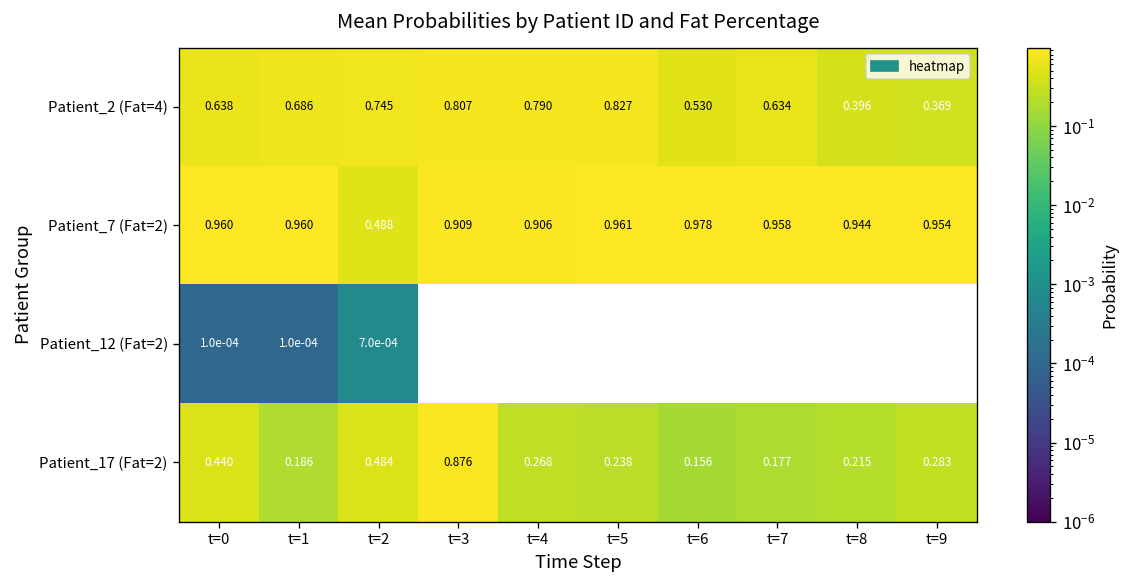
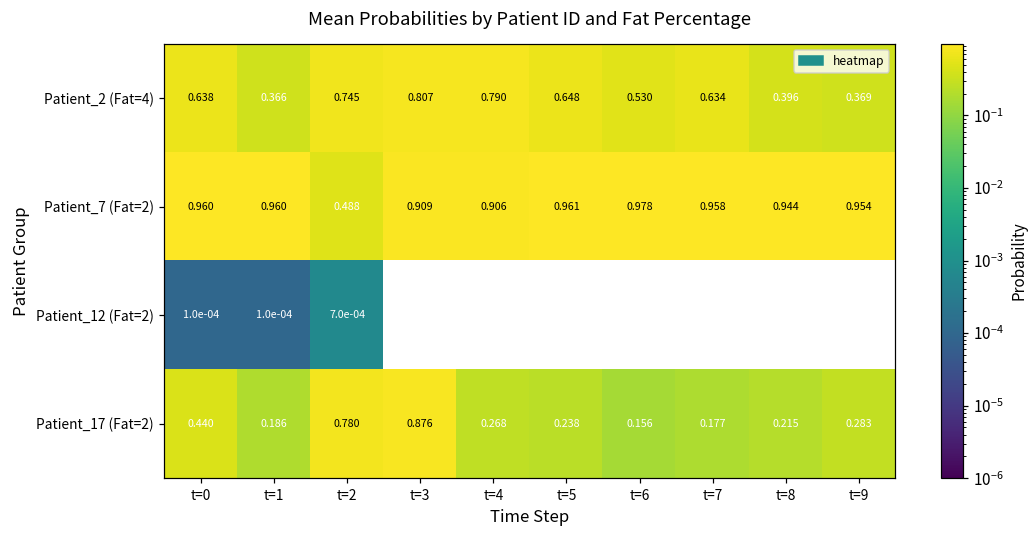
Patient_2 (Fat=4), t=1: 0.686 -> 0.366
Patient_2 (Fat=4), t=5: 0.827 -> 0.648
Patient_17 (Fat=2), t=2: 0.484 -> 0.780
